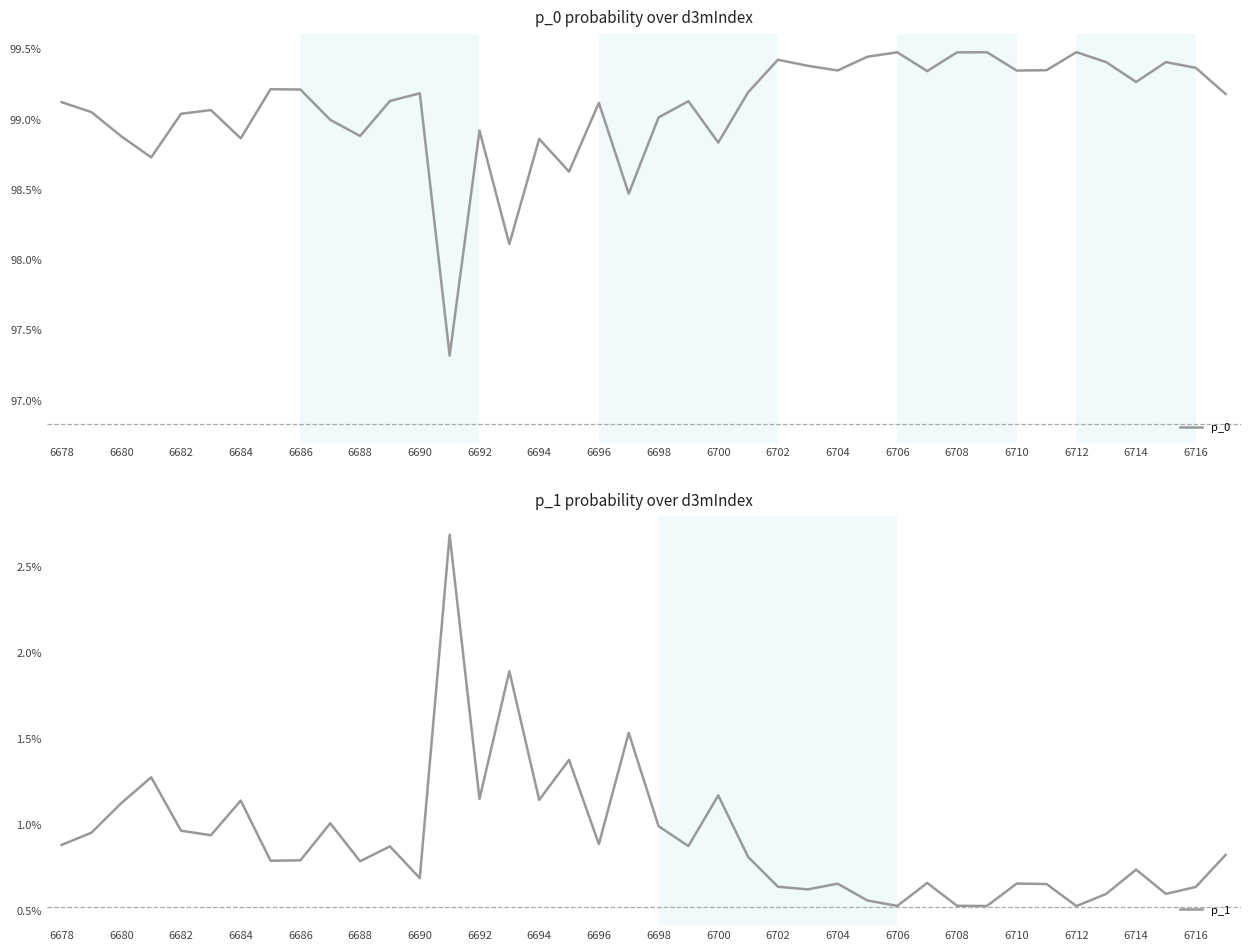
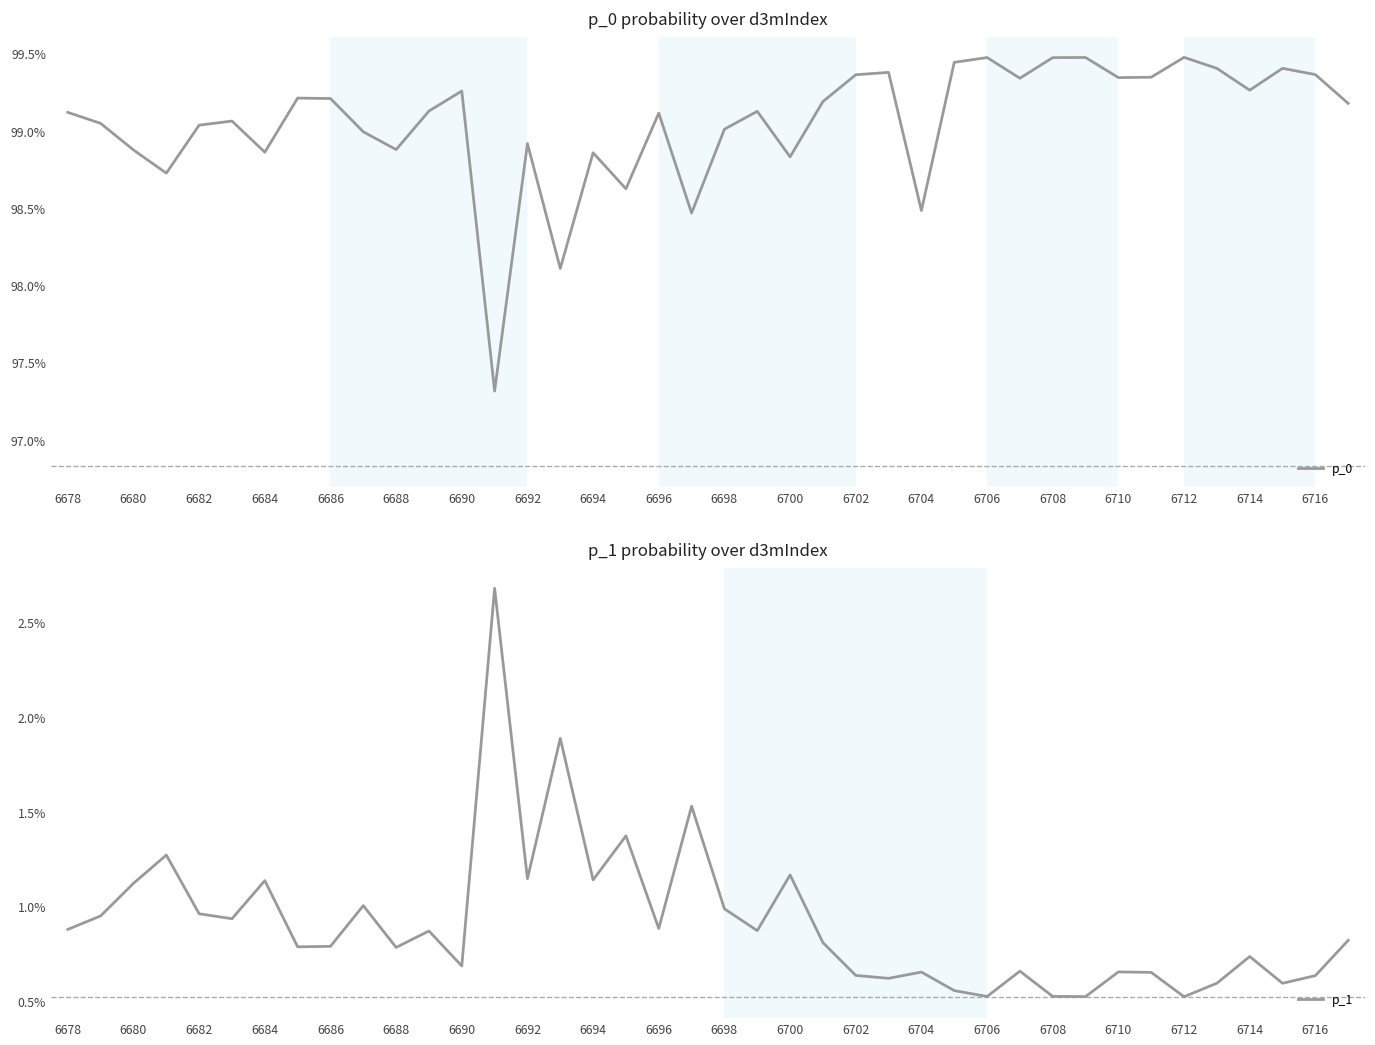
p_0 probability over d3mIndex, 6690: 99.18% -> 99.26%
p_0 probability over d3mIndex, 6702: 99.42% -> 99.36%
p_0 probability over d3mIndex, 6704: 99.35% -> 98.49%
